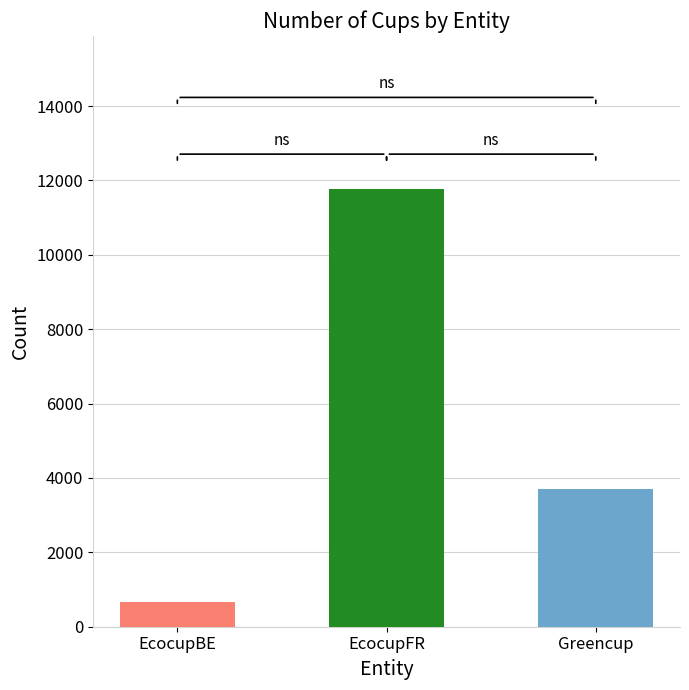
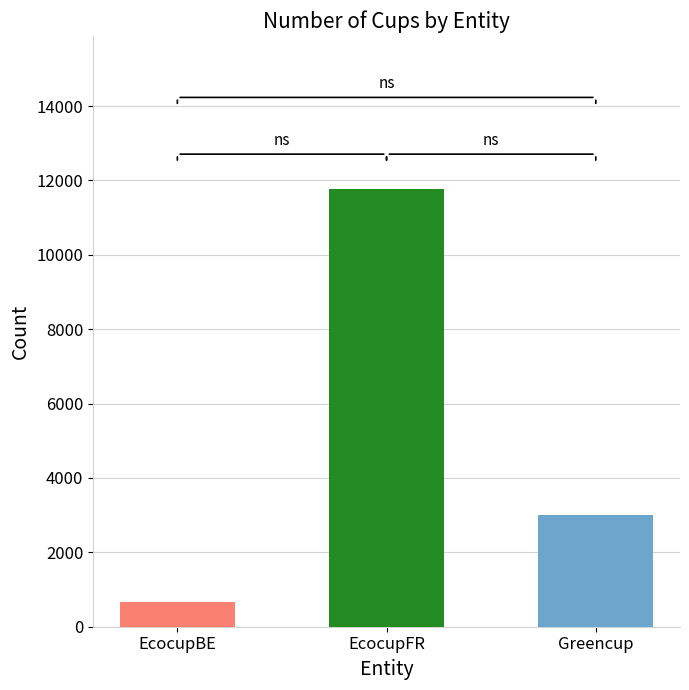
Greencup: 3700 -> 3000
